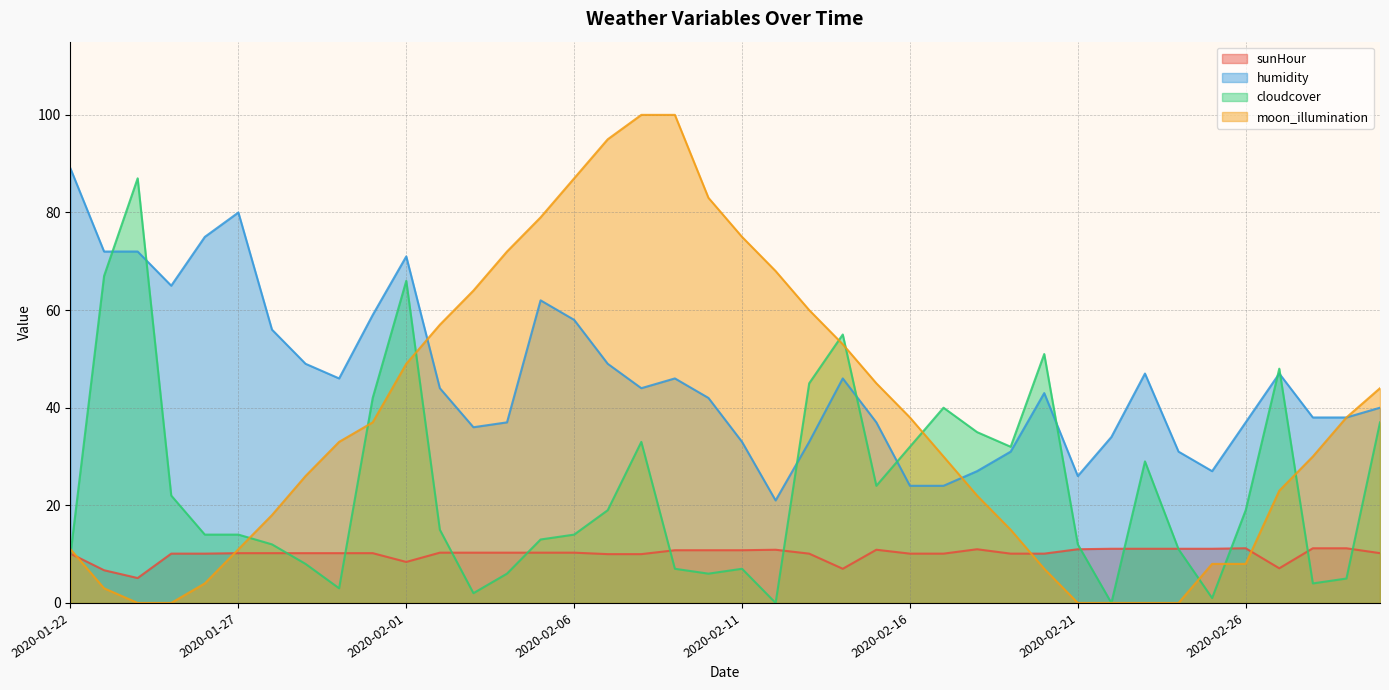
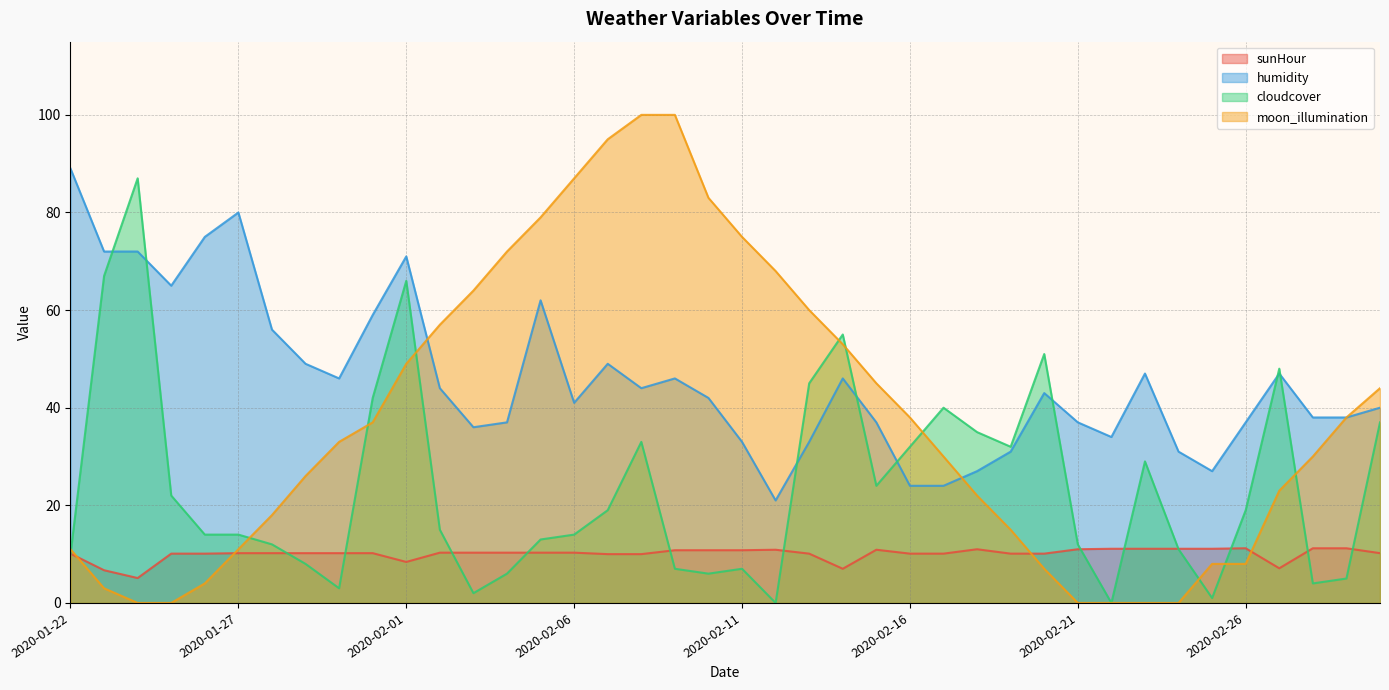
humidity, 2020-02-06: 58 -> 41
humidity, 2020-02-21: 26 -> 37
